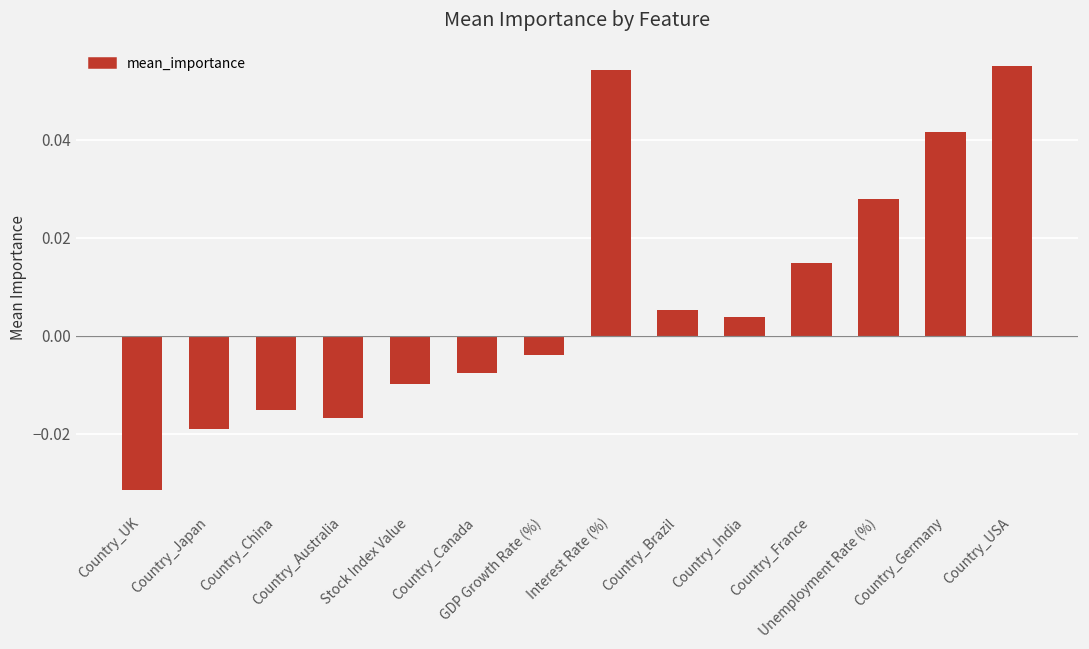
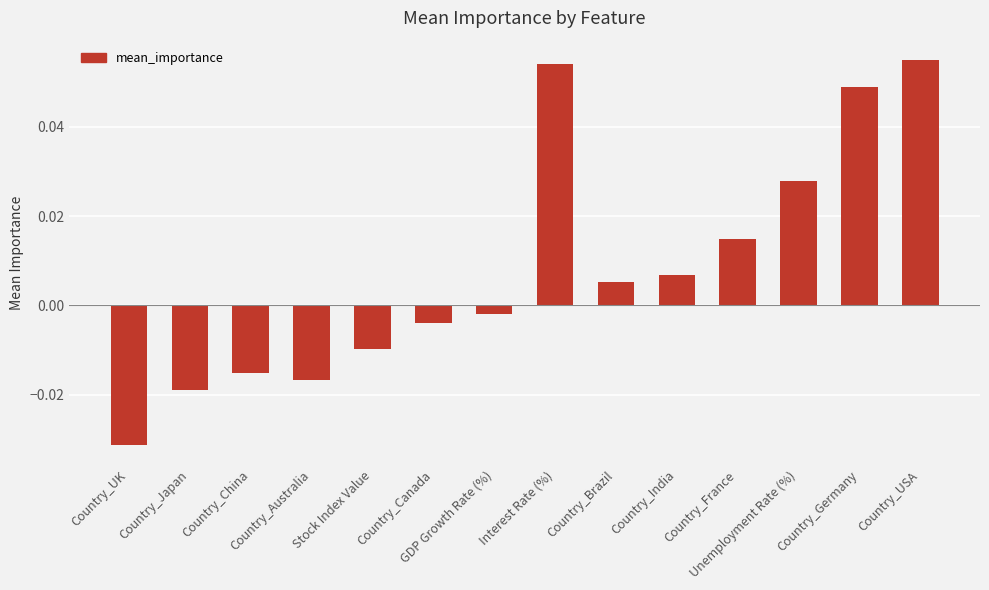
Country_Canada: -0.008 -> -0.004
GDP Growth Rate (%): -0.004 -> -0.002
Country_India: 0.004 -> 0.007
Country_Germany: 0.042 -> 0.049
